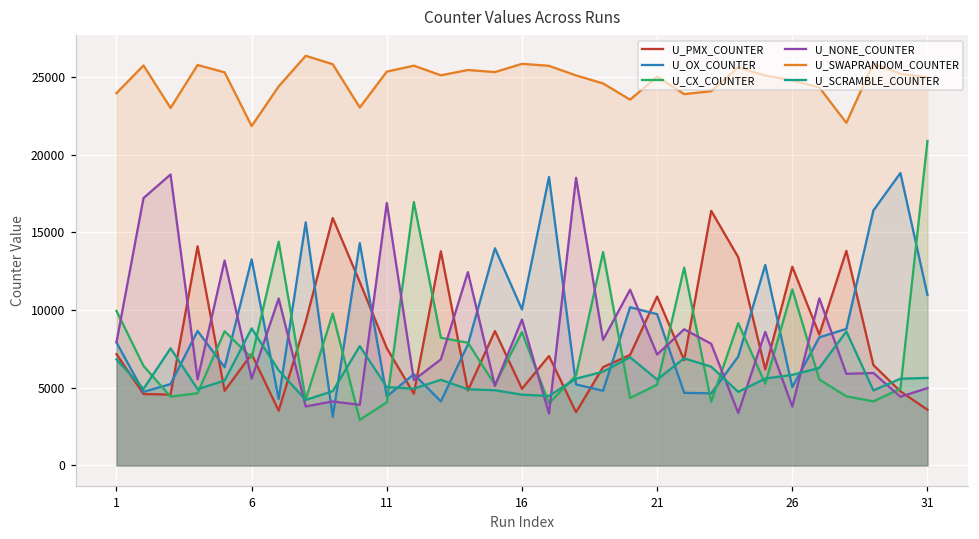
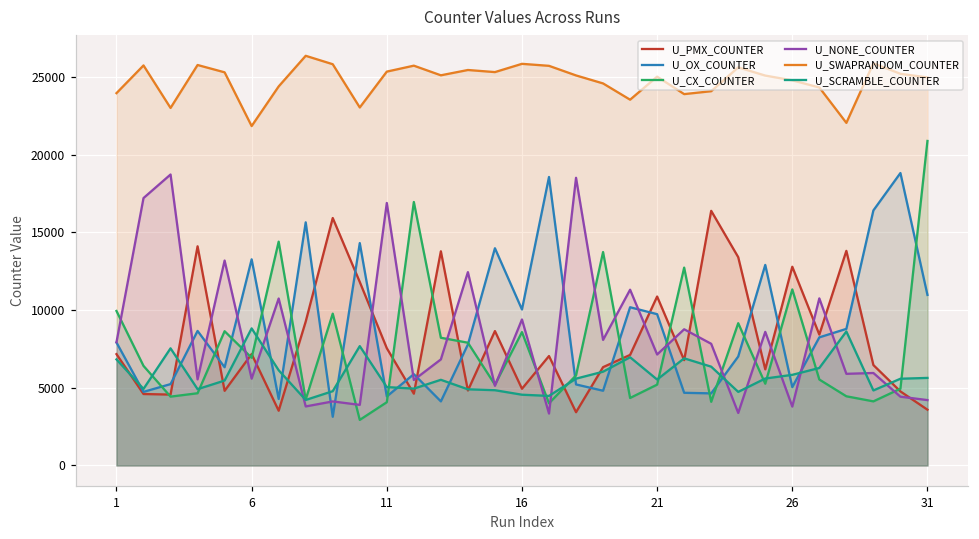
U_NONE_COUNTER, 31: 5000 -> 4200
